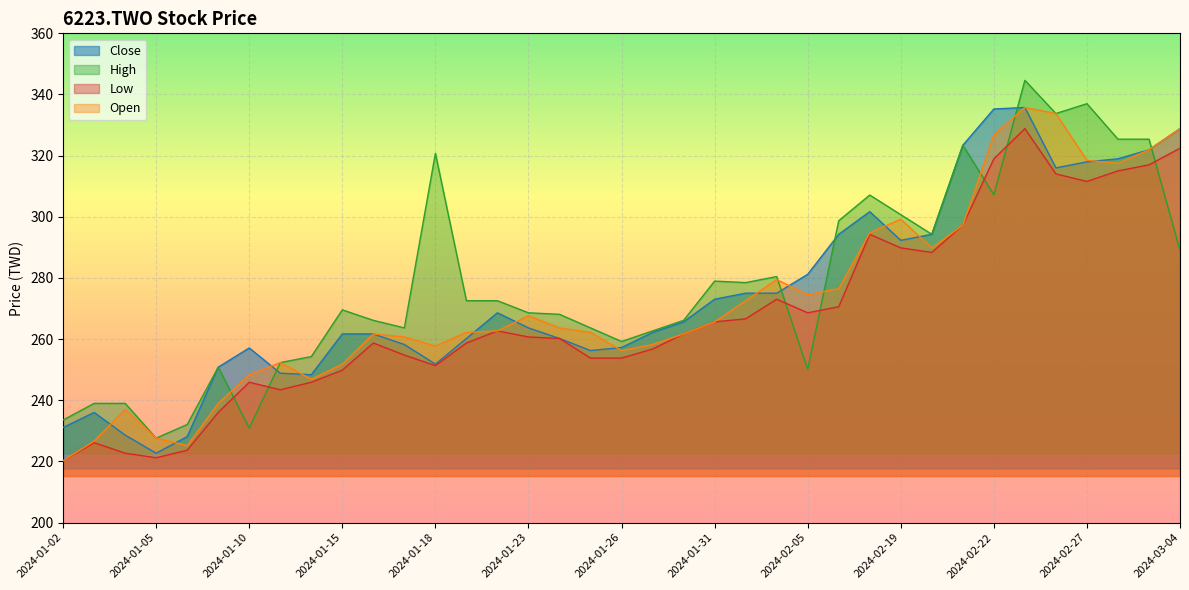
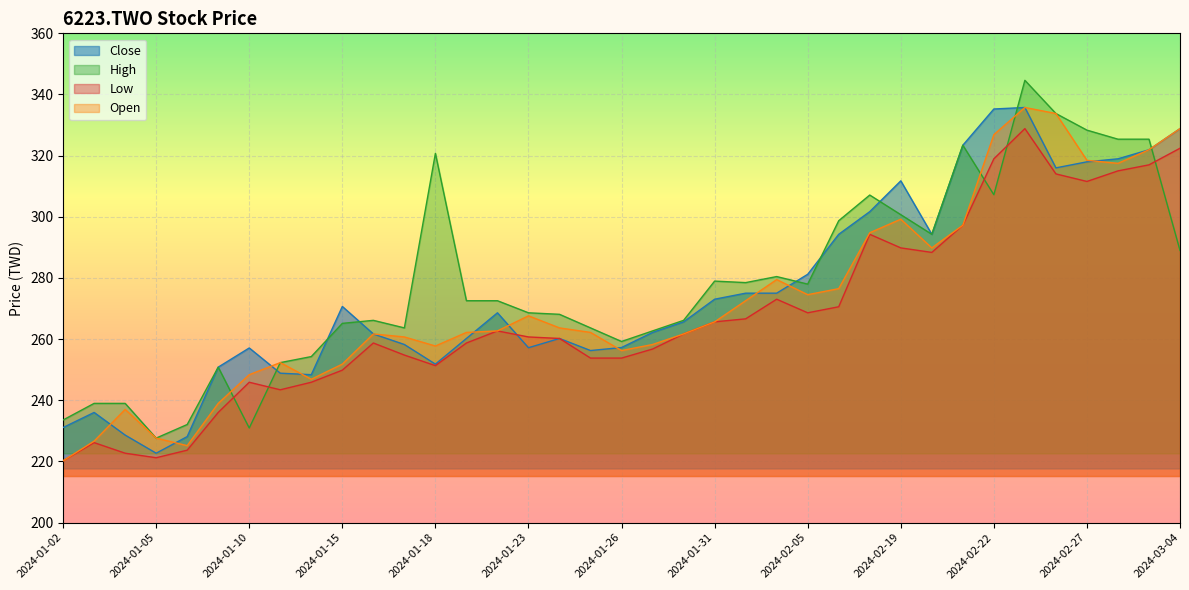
Close, 2024-01-15: 262 -> 271
High, 2024-01-15: 270 -> 265
Close, 2024-01-23: 264 -> 257
High, 2024-02-05: 250 -> 278
Close, 2024-02-19: 292 -> 312
High, 2024-02-27: 337 -> 328
